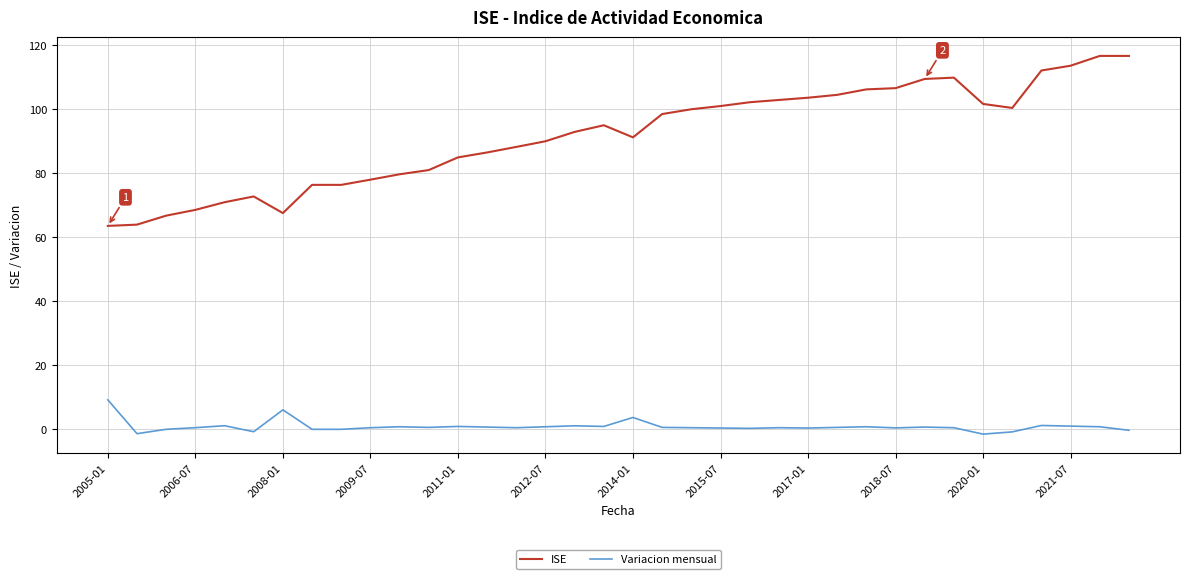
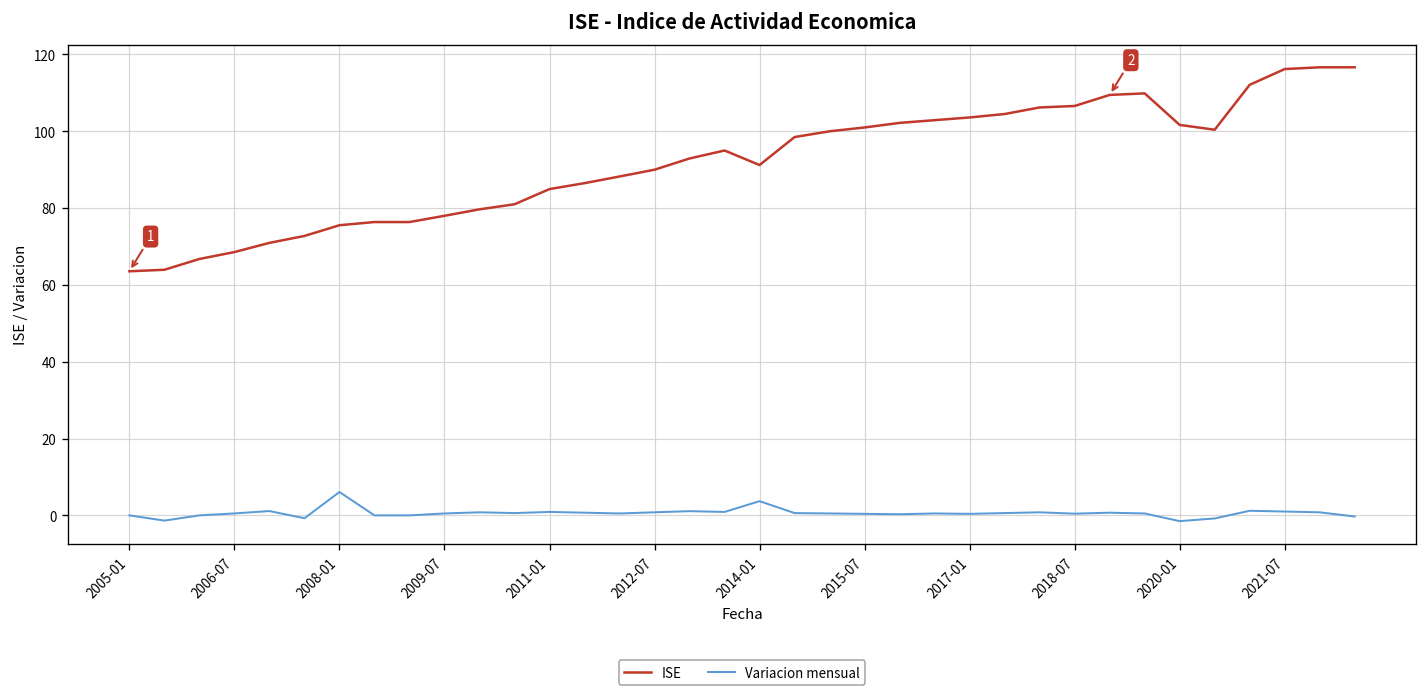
Variacion mensual, 2005-01: 9 -> 0
ISE, 2008-01: 68 -> 76
ISE, 2021-07: 114 -> 116
